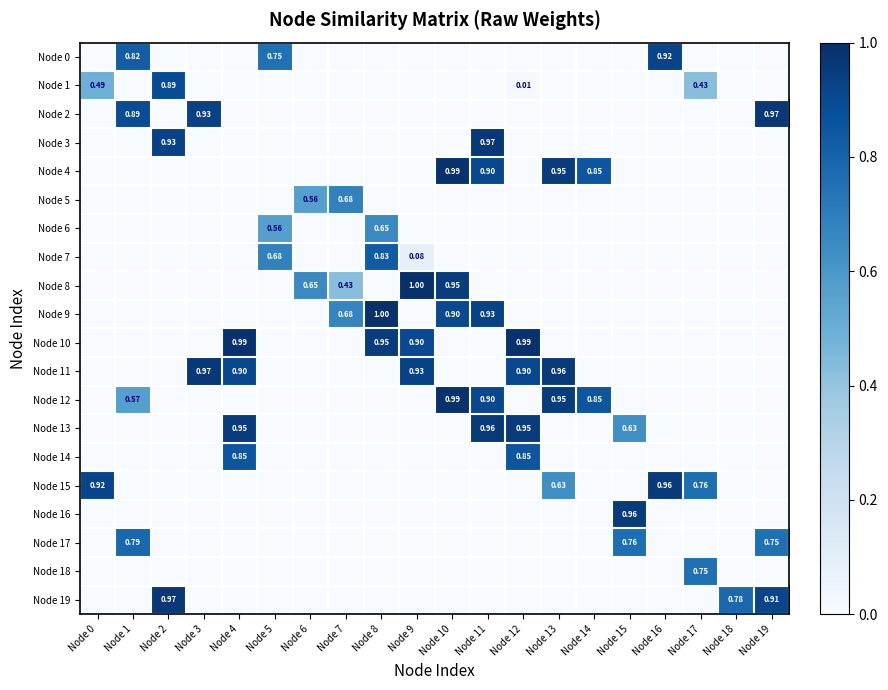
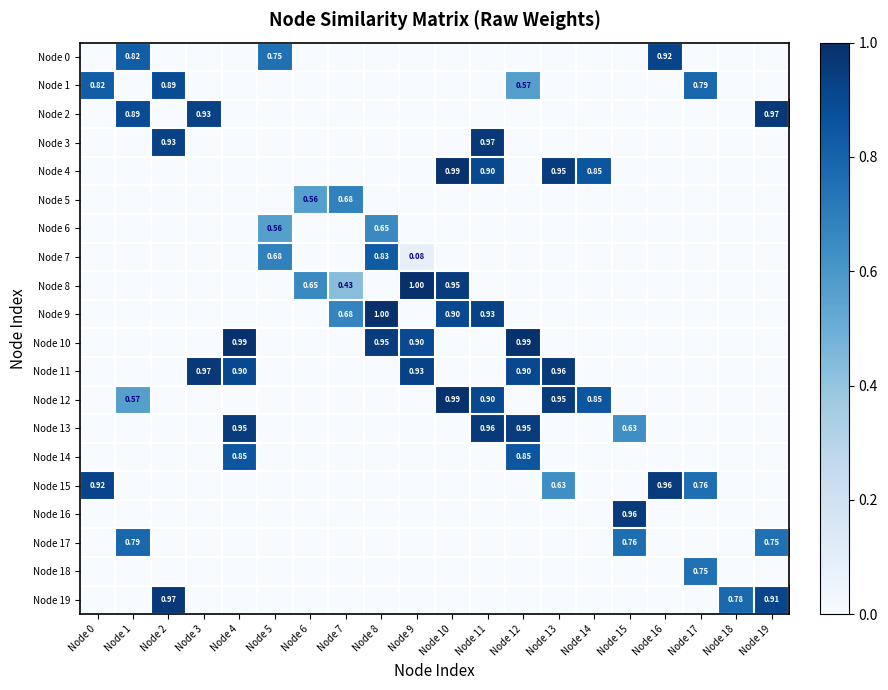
Node 1, Node 0: 0.49 -> 0.82
Node 1, Node 12: 0.01 -> 0.57
Node 1, Node 17: 0.43 -> 0.79
